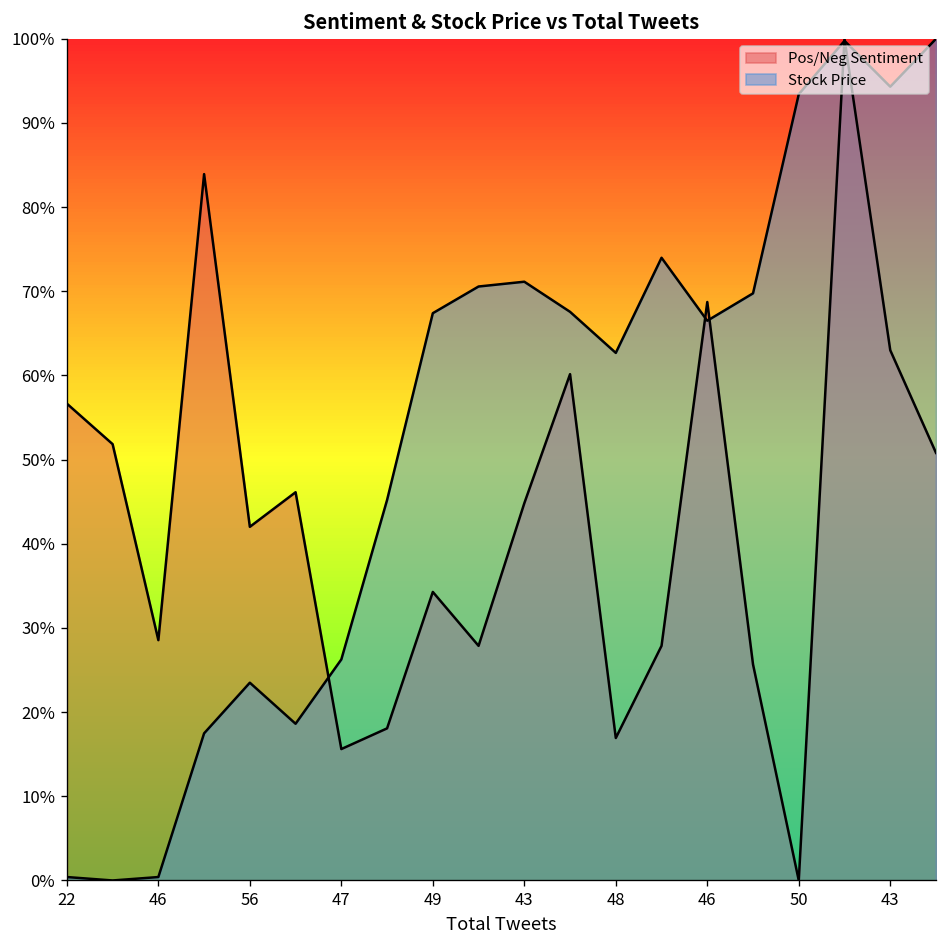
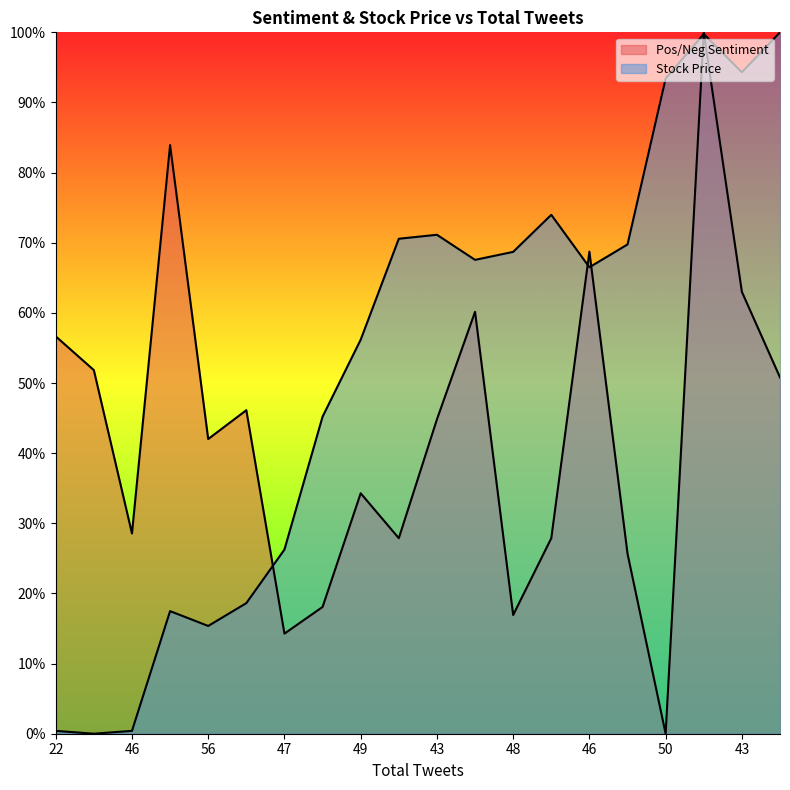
Stock Price, 56: 23% -> 15%
Pos/Neg Sentiment, 47: 16% -> 14%
Stock Price, 49: 67% -> 56%
Stock Price, 48: 63% -> 69%
